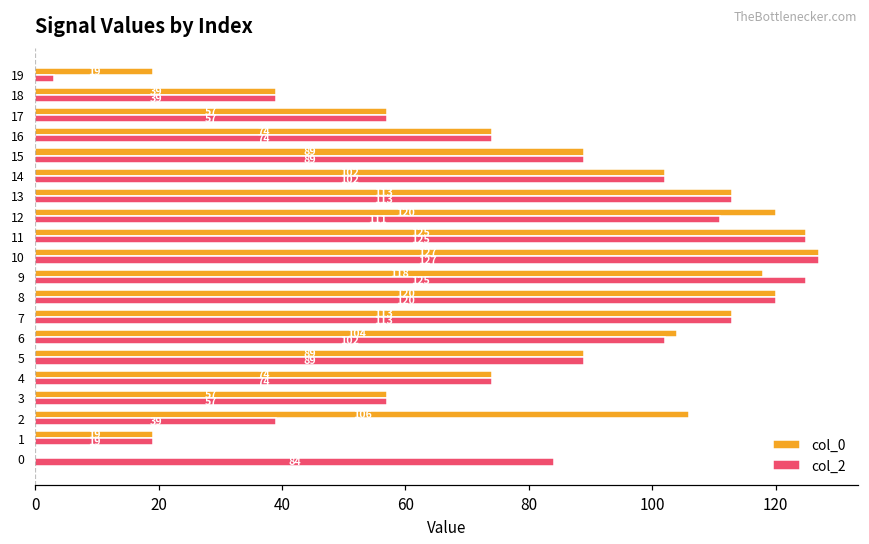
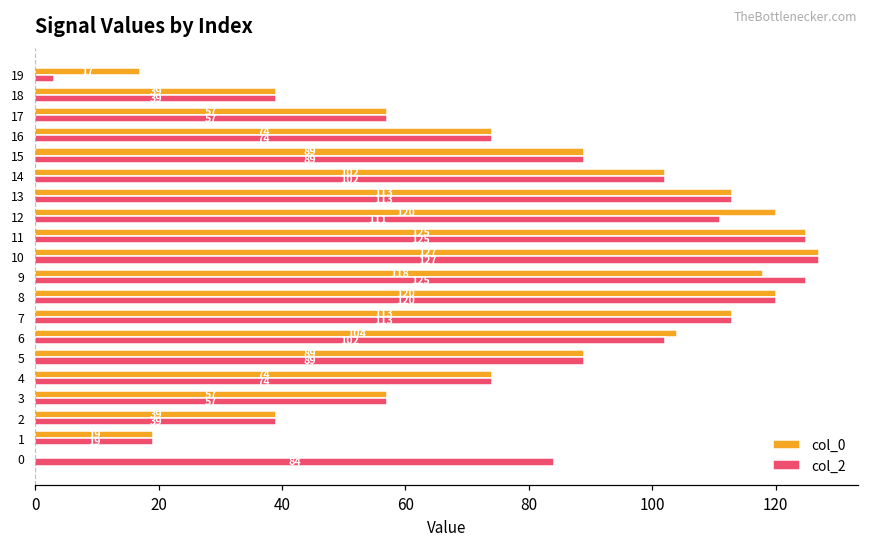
col_0, 19: 19 -> 17
col_0, 2: 106 -> 39
